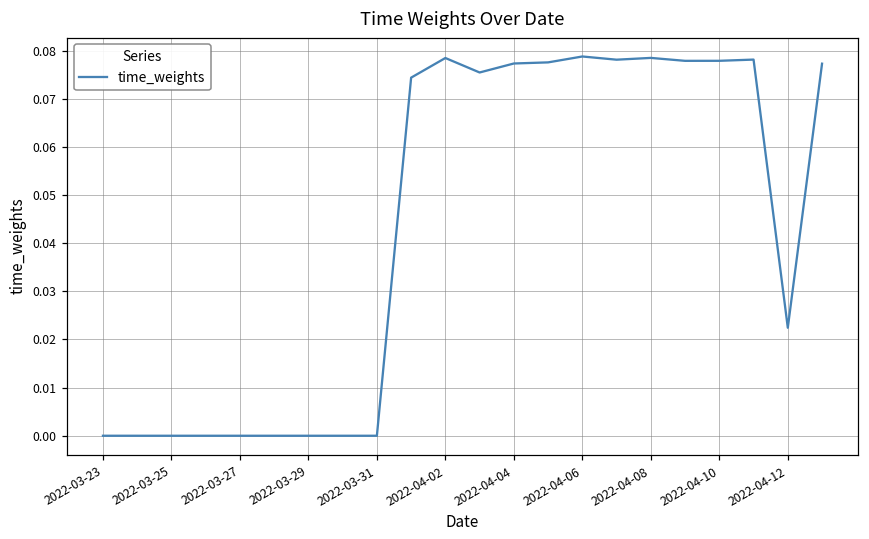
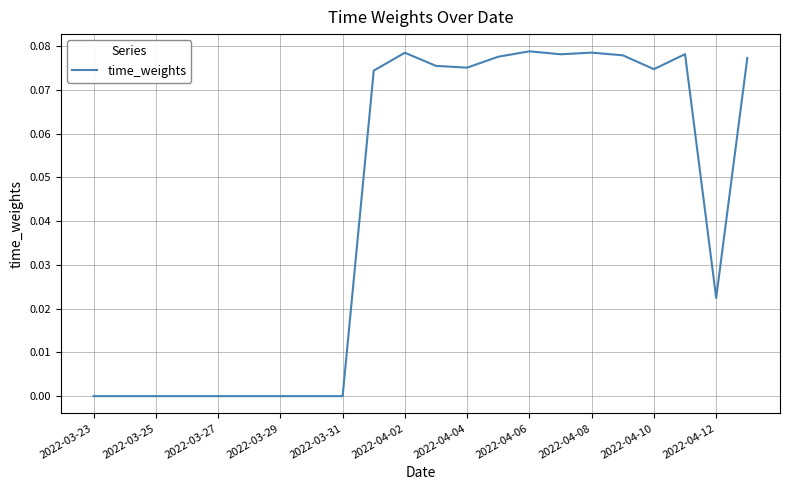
2022-04-04: 0.077 -> 0.075
2022-04-10: 0.078 -> 0.075
